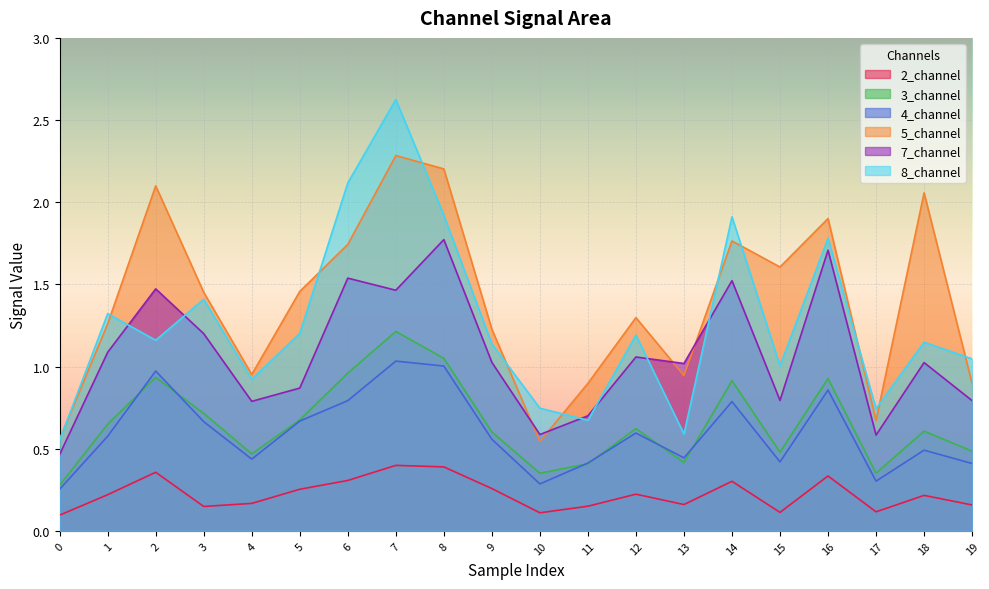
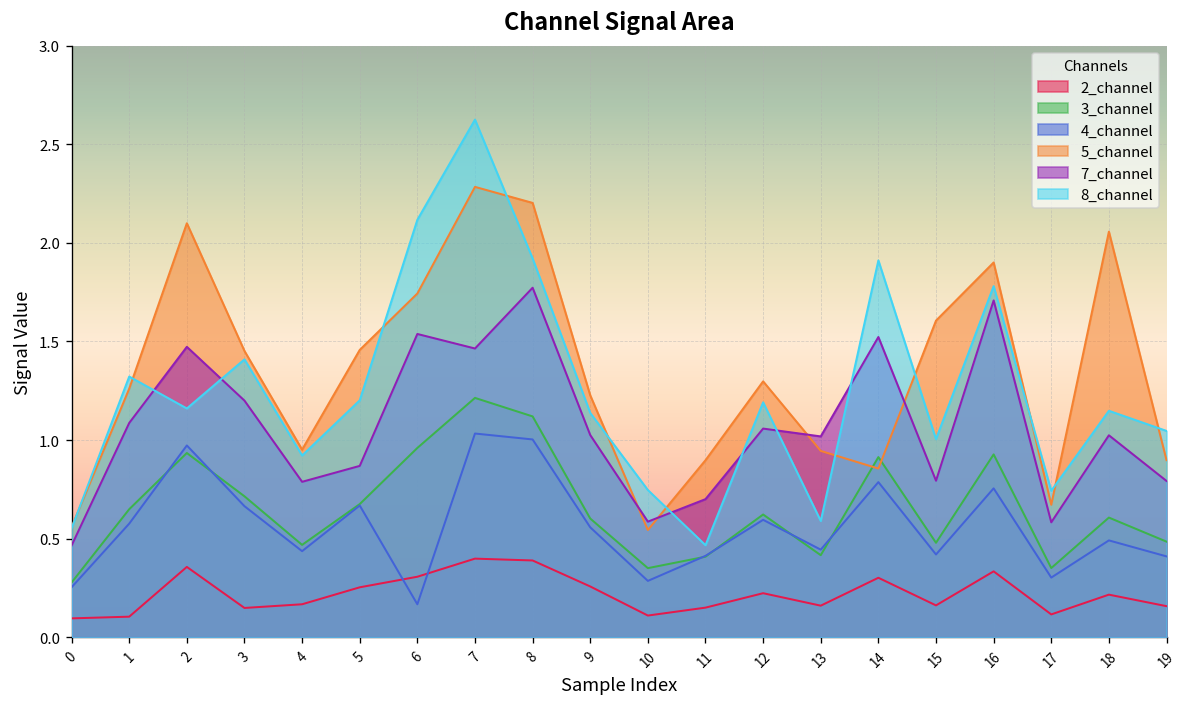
2_channel, 1: 0.22 -> 0.10
4_channel, 6: 0.79 -> 0.17
3_channel, 8: 1.05 -> 1.12
8_channel, 11: 0.67 -> 0.47
5_channel, 14: 1.76 -> 0.86
2_channel, 15: 0.11 -> 0.16
4_channel, 16: 0.86 -> 0.76
